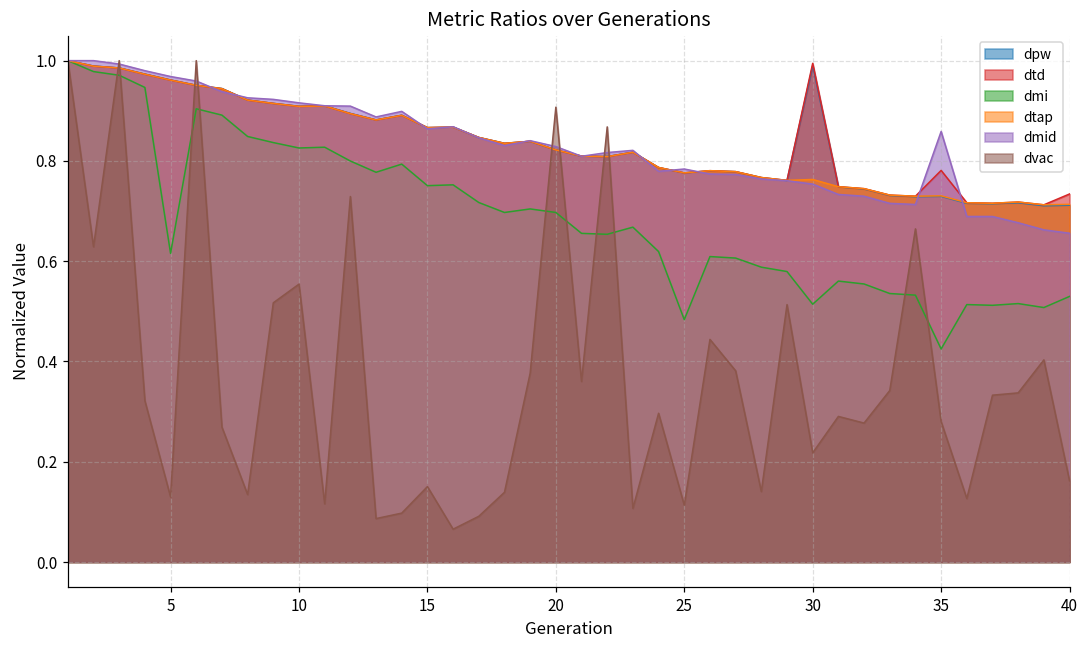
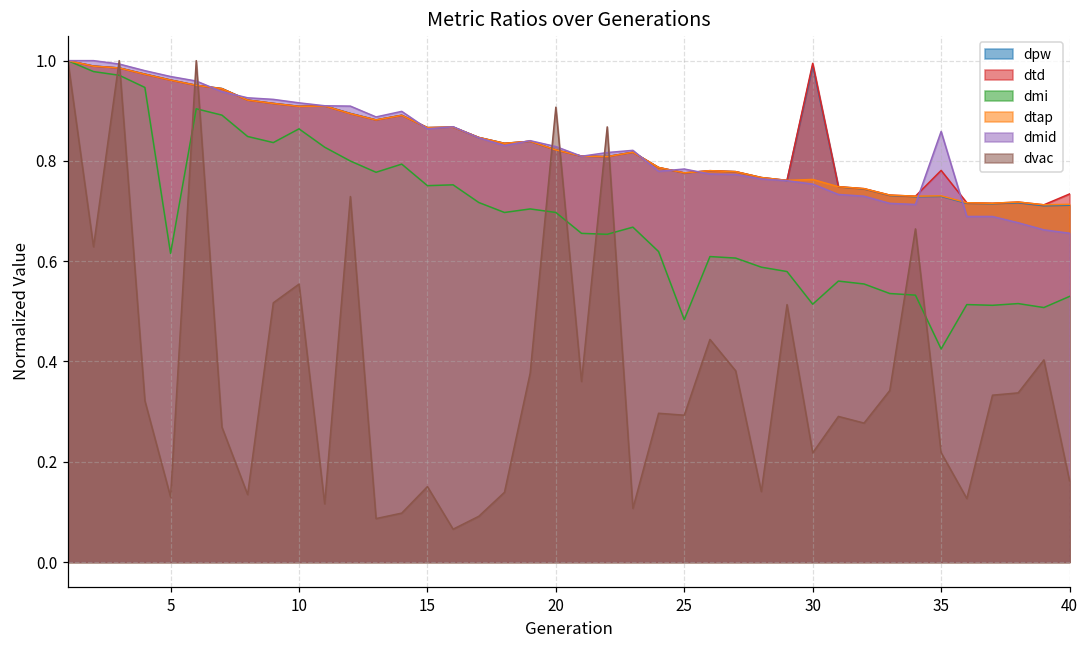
dmi, 10: 0.83 -> 0.86
dvac, 25: 0.11 -> 0.29
dvac, 35: 0.28 -> 0.22
